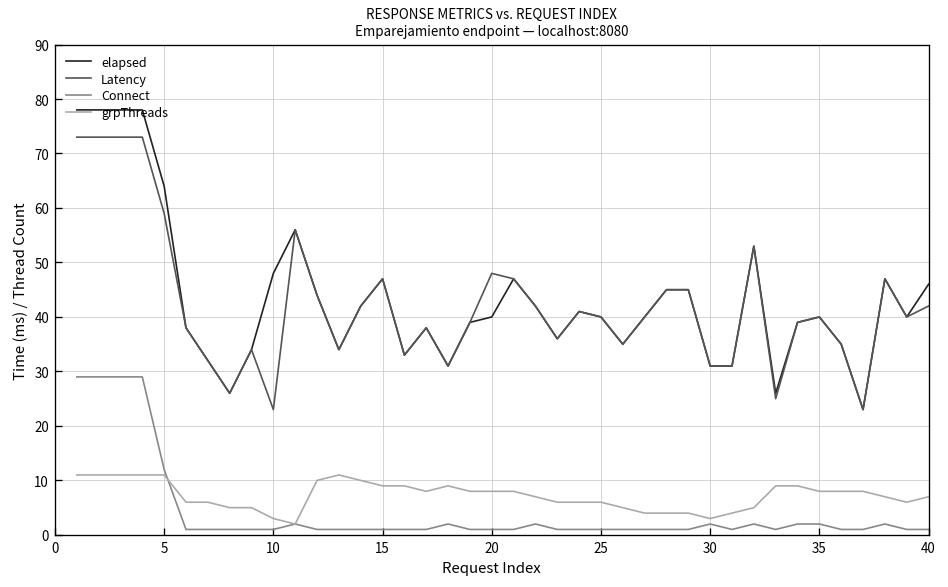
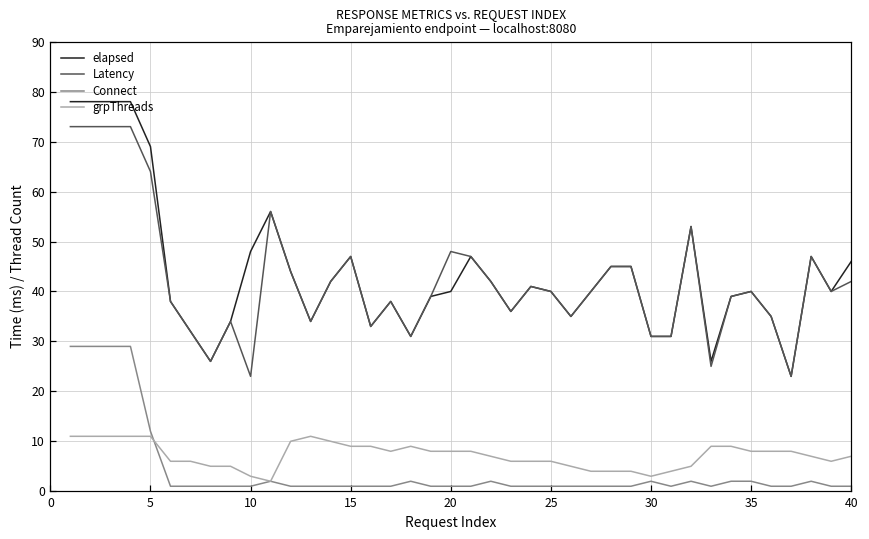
elapsed, 5: 64 -> 69
Latency, 5: 59 -> 64
